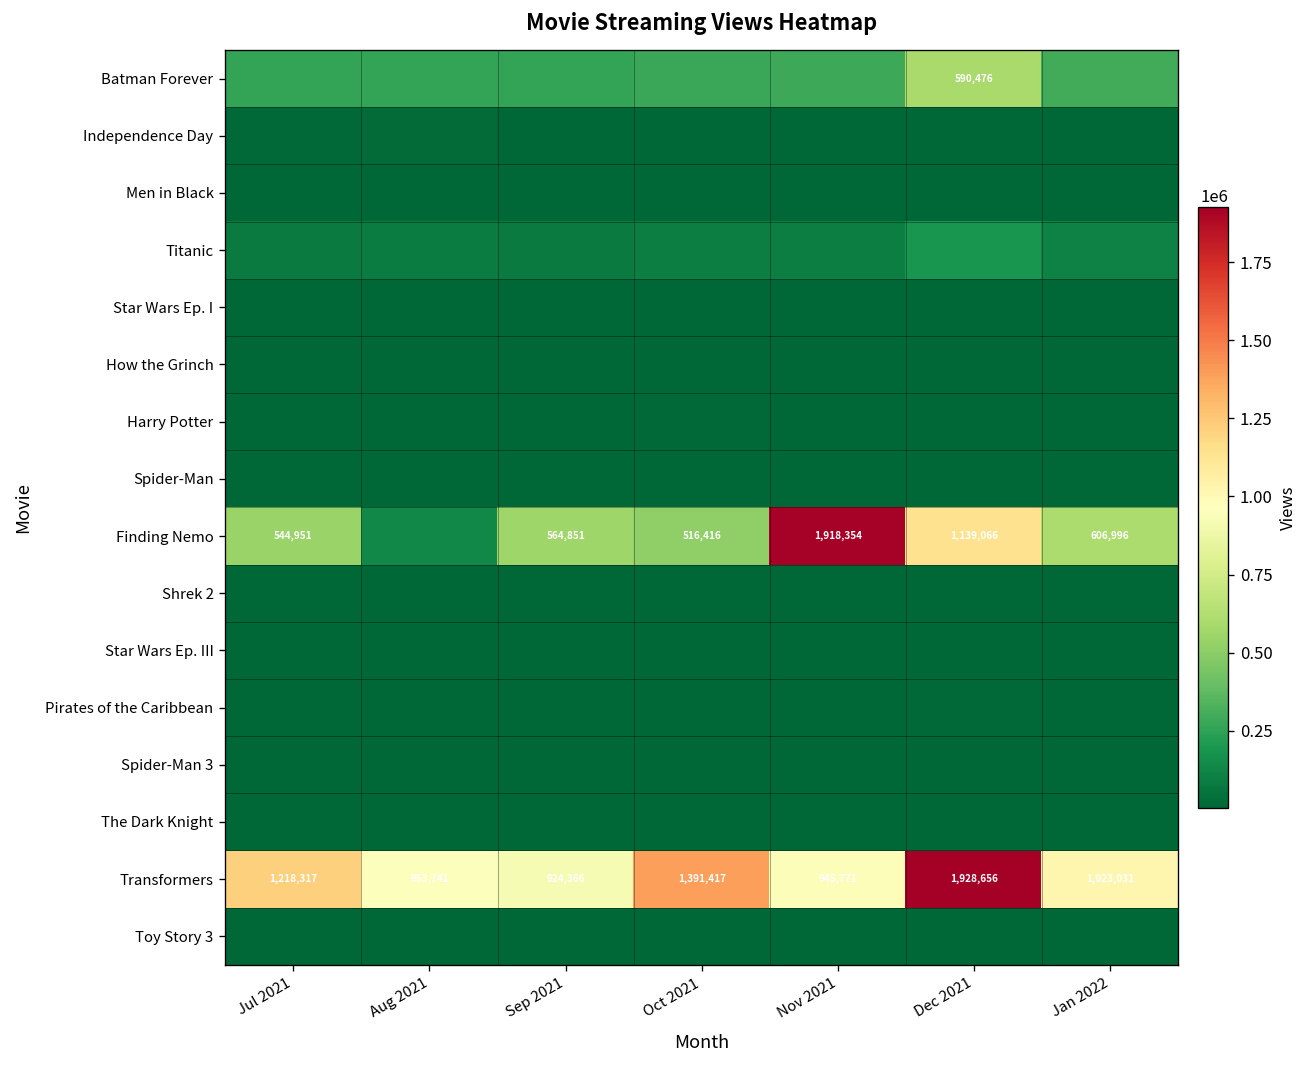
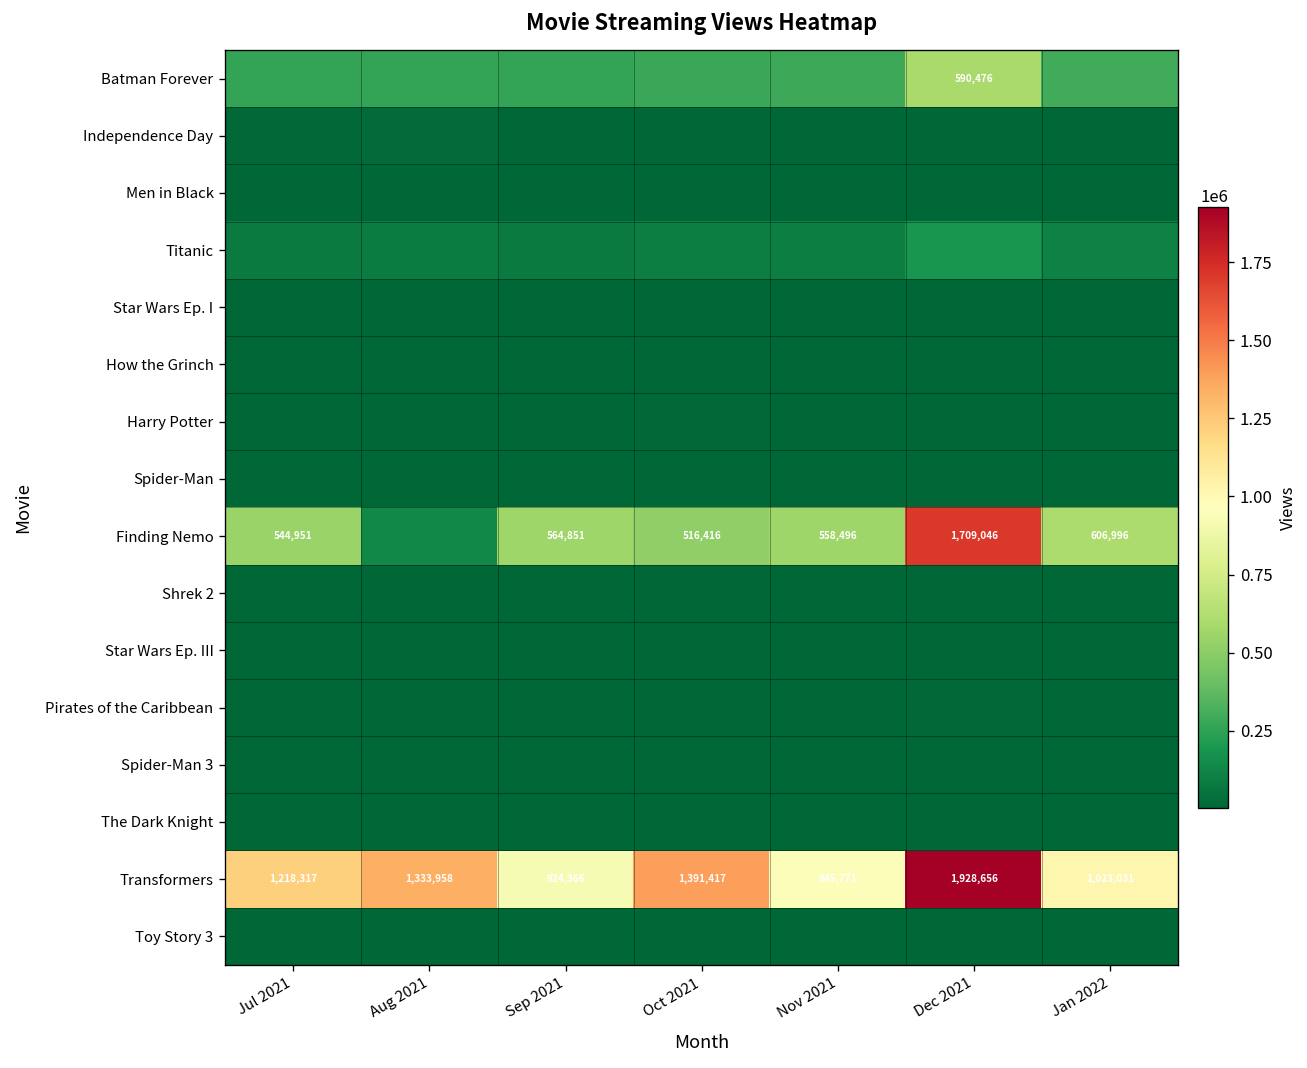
Finding Nemo, Nov 2021: 1,918,354 -> 558,496
Finding Nemo, Dec 2021: 1,139,066 -> 1,709,046
Transformers, Aug 2021: 953,741 -> 1,333,958
